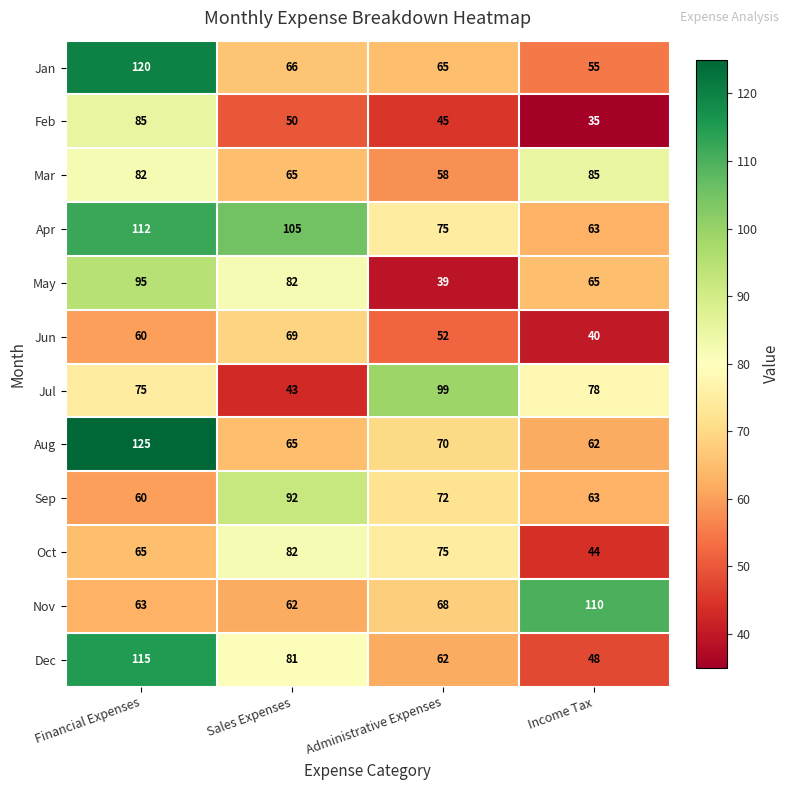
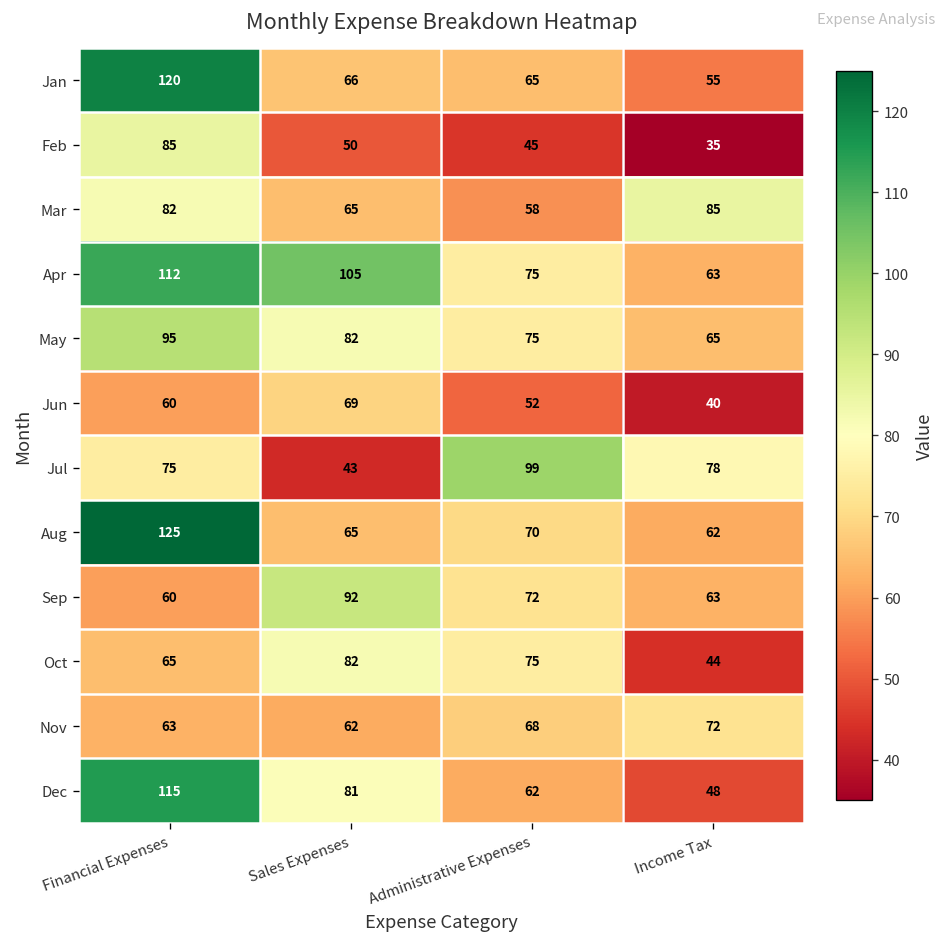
May, Administrative Expenses: 39 -> 75
Nov, Income Tax: 110 -> 72
